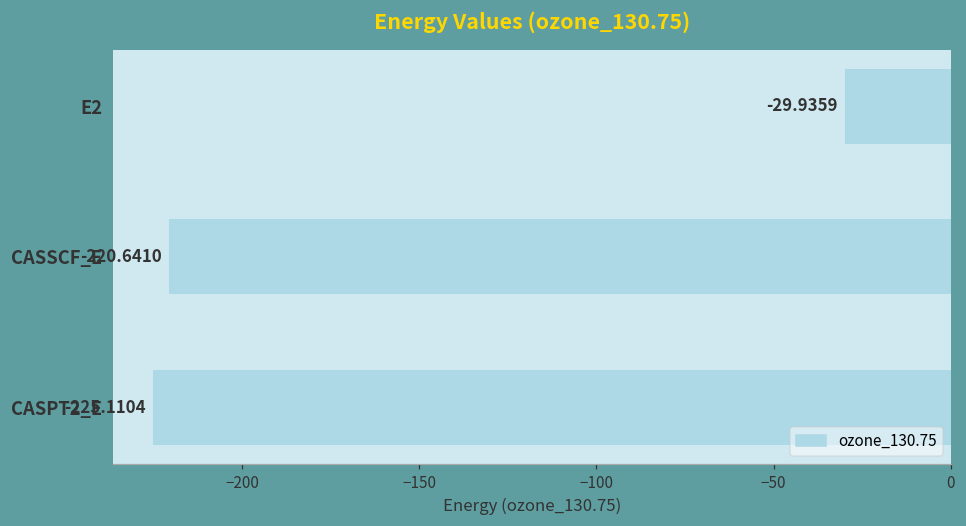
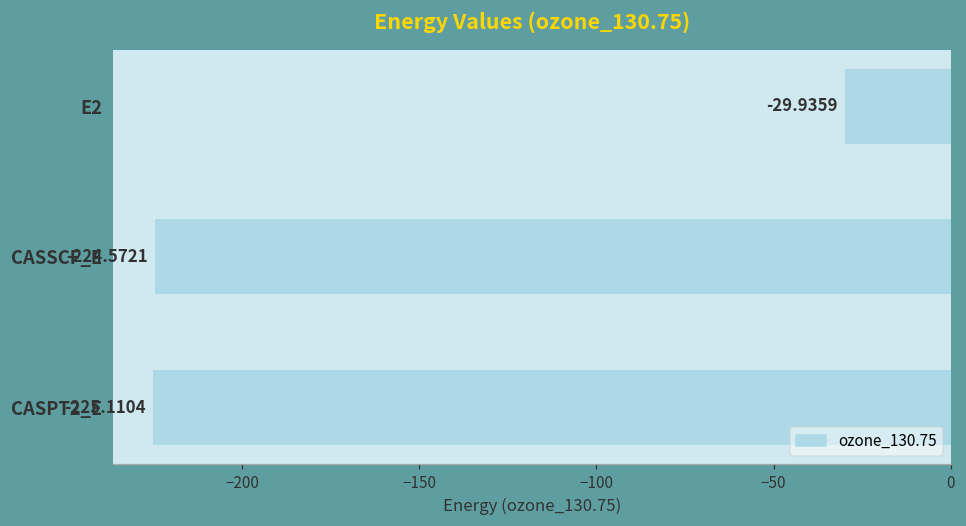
CASSCF_E: -220.6410 -> -224.5721
